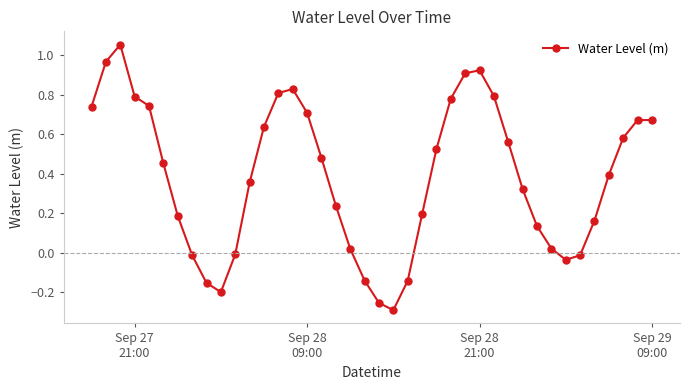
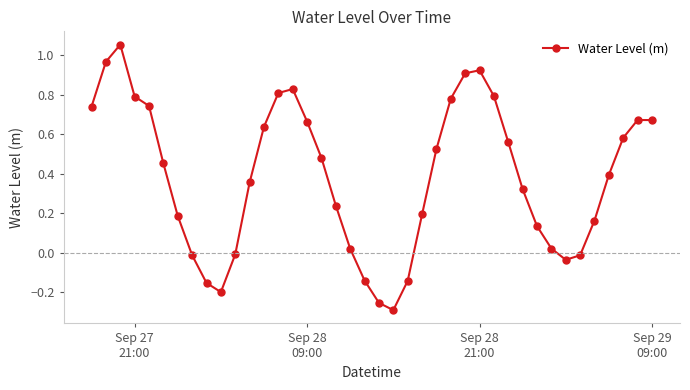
Sep 28 09:00: 0.71 -> 0.66
